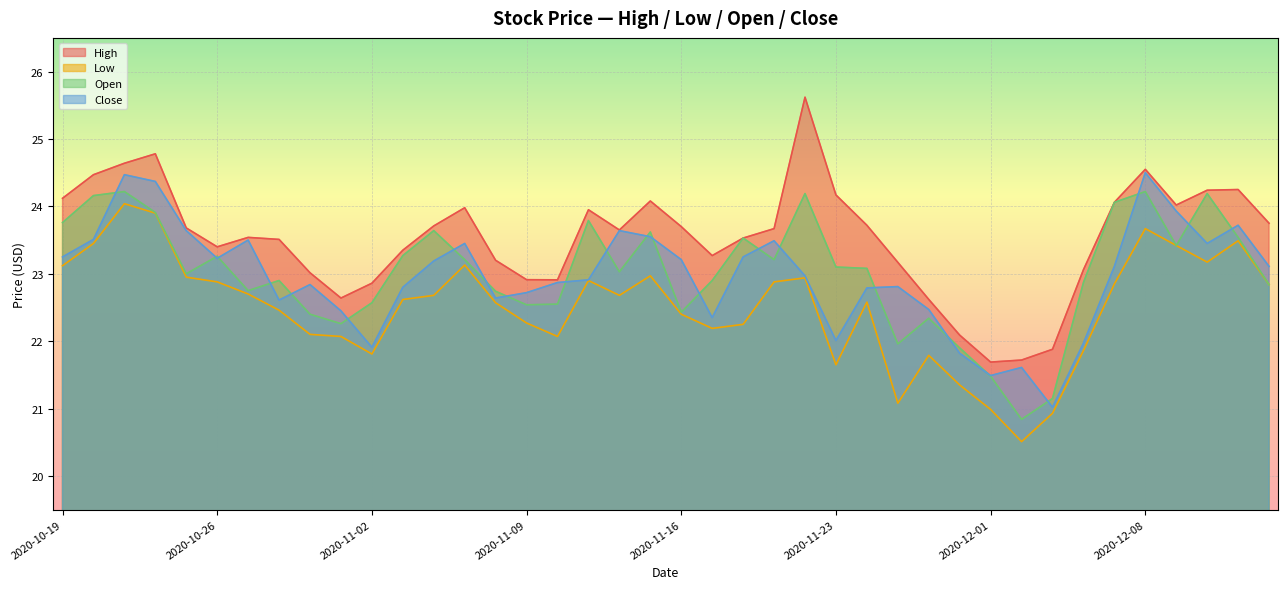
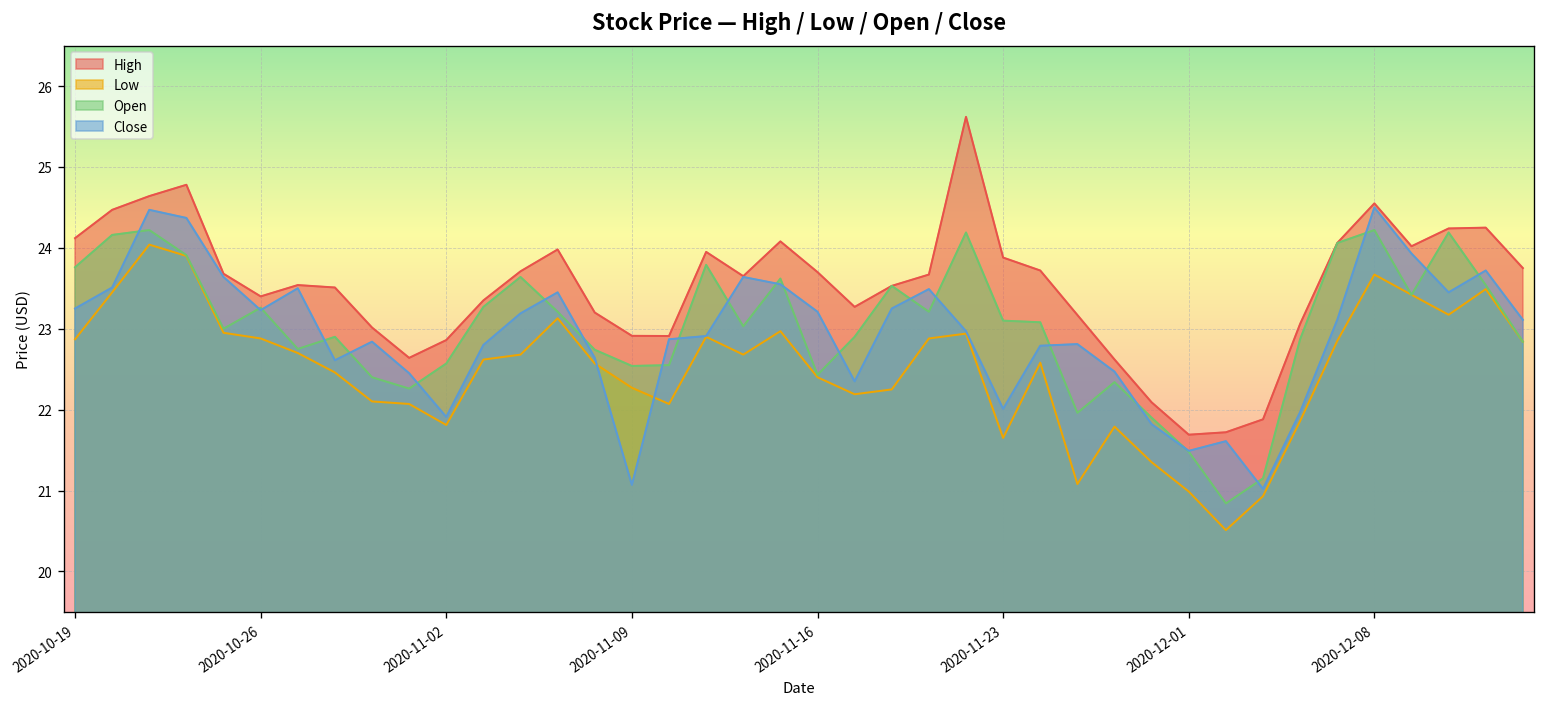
Low, 2020-10-19: 23.1 -> 22.9
Close, 2020-11-09: 22.7 -> 21.1
High, 2020-11-23: 24.2 -> 23.9
